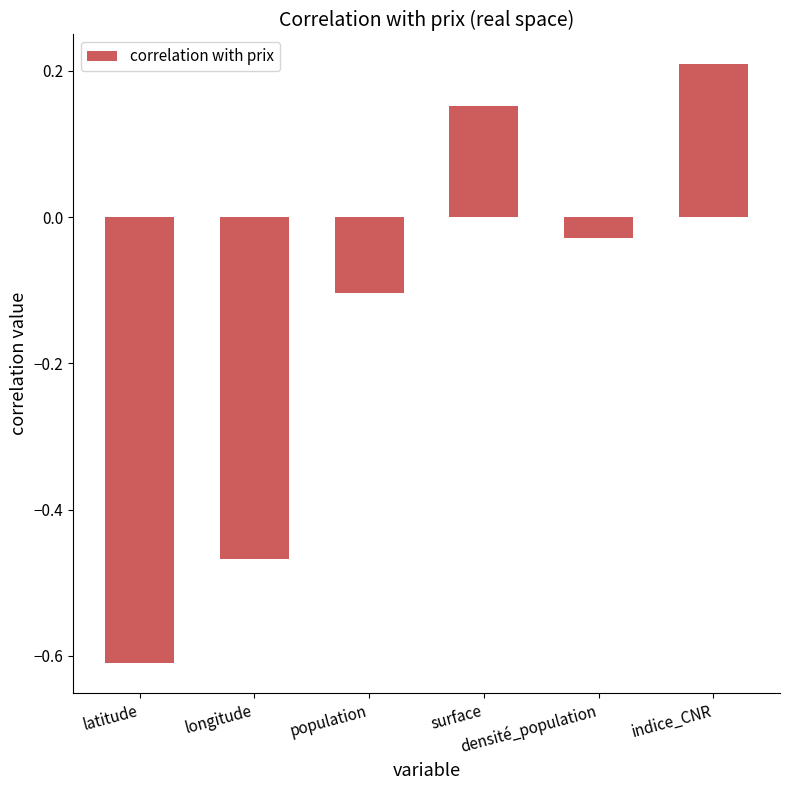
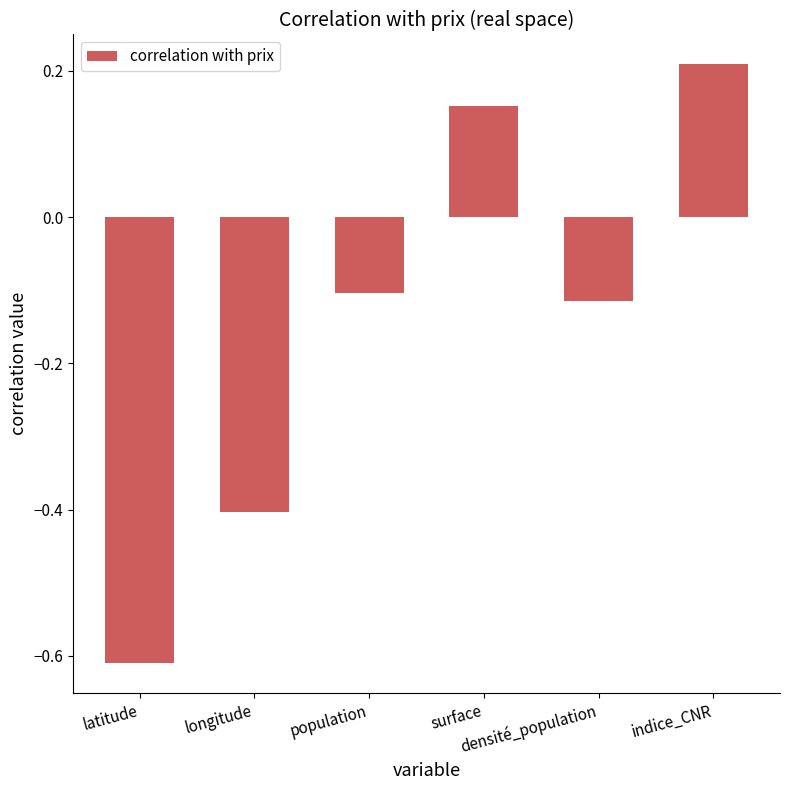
longitude: -0.47 -> -0.40
densité_population: -0.03 -> -0.11
